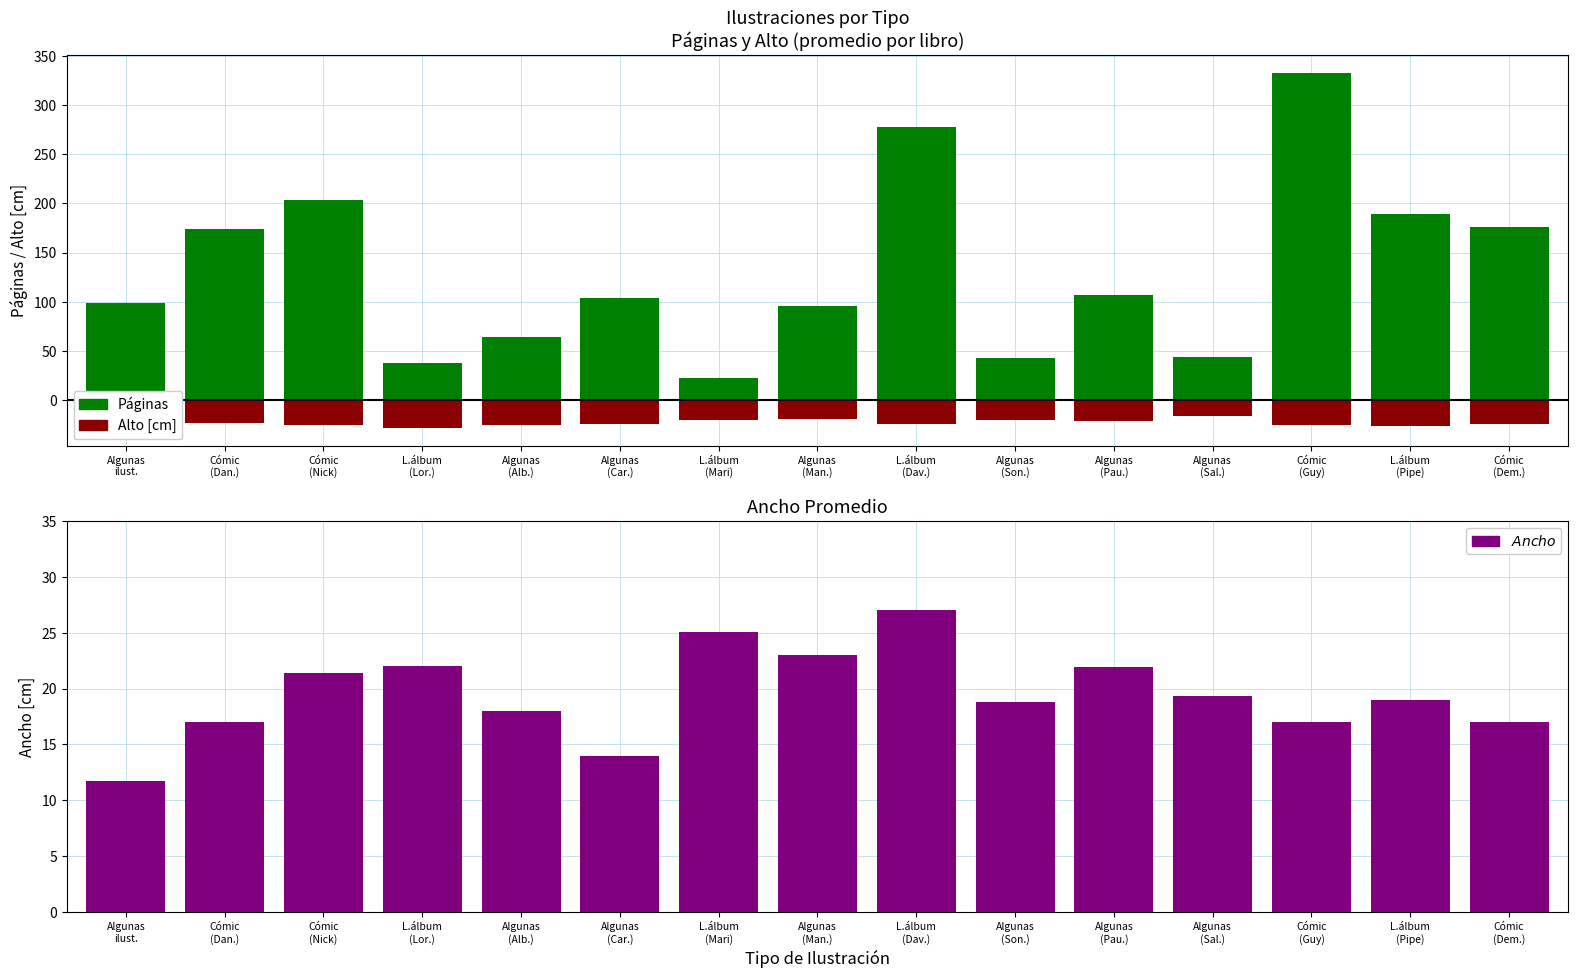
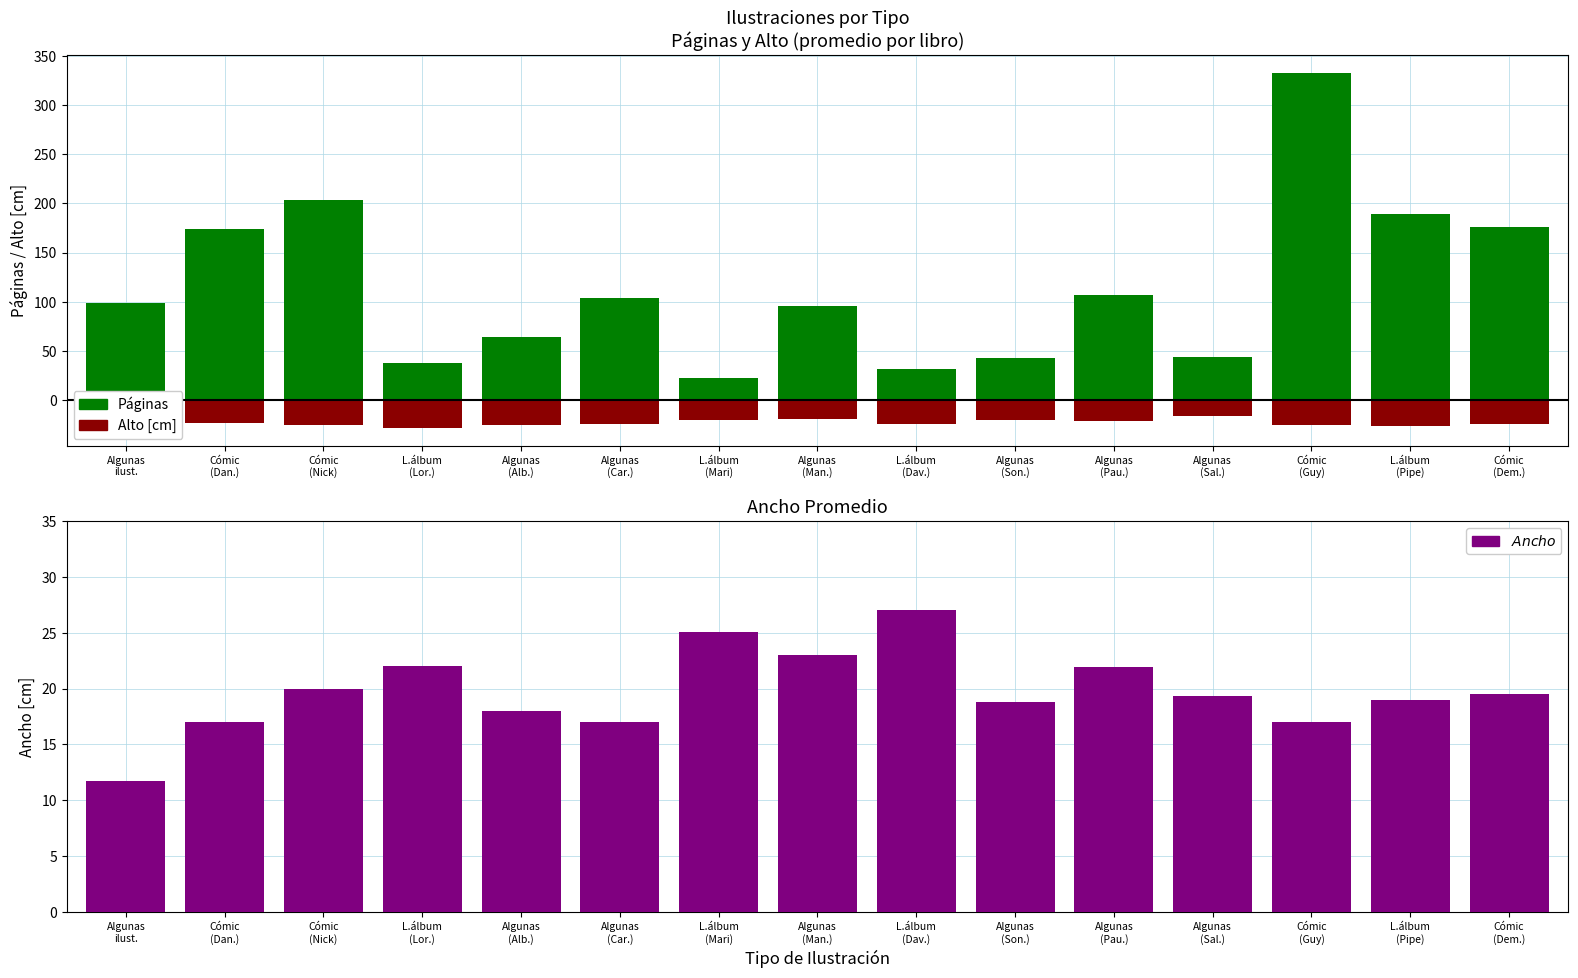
Ilustraciones por Tipo Páginas y Alto (promedio por libro), Páginas, L.álbum (Dav.): 280 -> 30
Ancho Promedio, Cómic (Nick): 21.4 -> 20.0
Ancho Promedio, Algunas (Car.): 14 -> 17
Ancho Promedio, Cómic (Dem.): 17.0 -> 19.5
